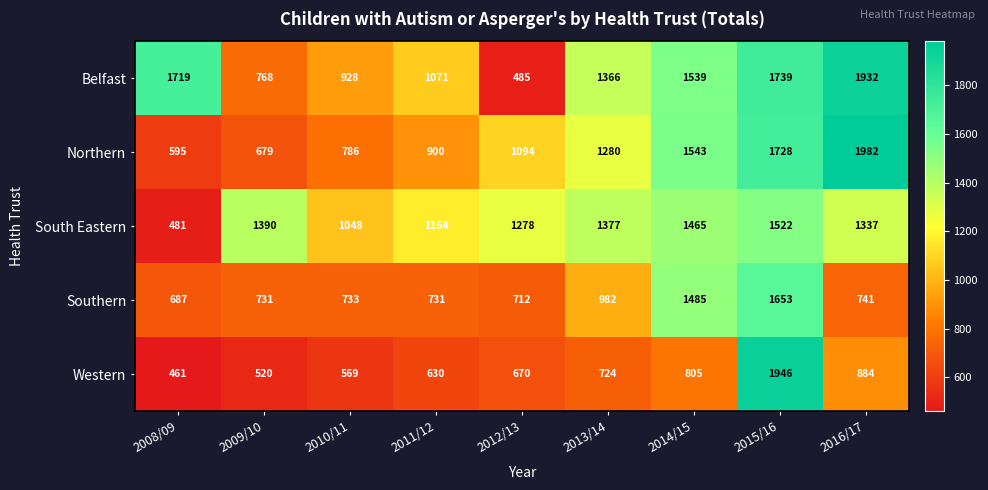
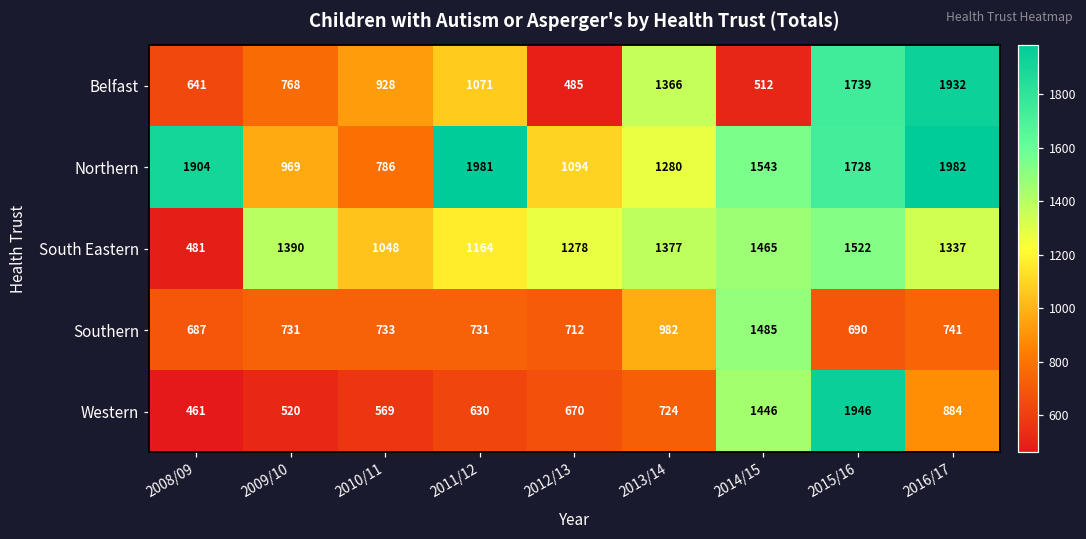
Belfast, 2008/09: 1719 -> 641
Belfast, 2014/15: 1539 -> 512
Northern, 2008/09: 595 -> 1904
Northern, 2009/10: 679 -> 969
Northern, 2011/12: 900 -> 1981
Southern, 2015/16: 1653 -> 690
Western, 2014/15: 805 -> 1446
